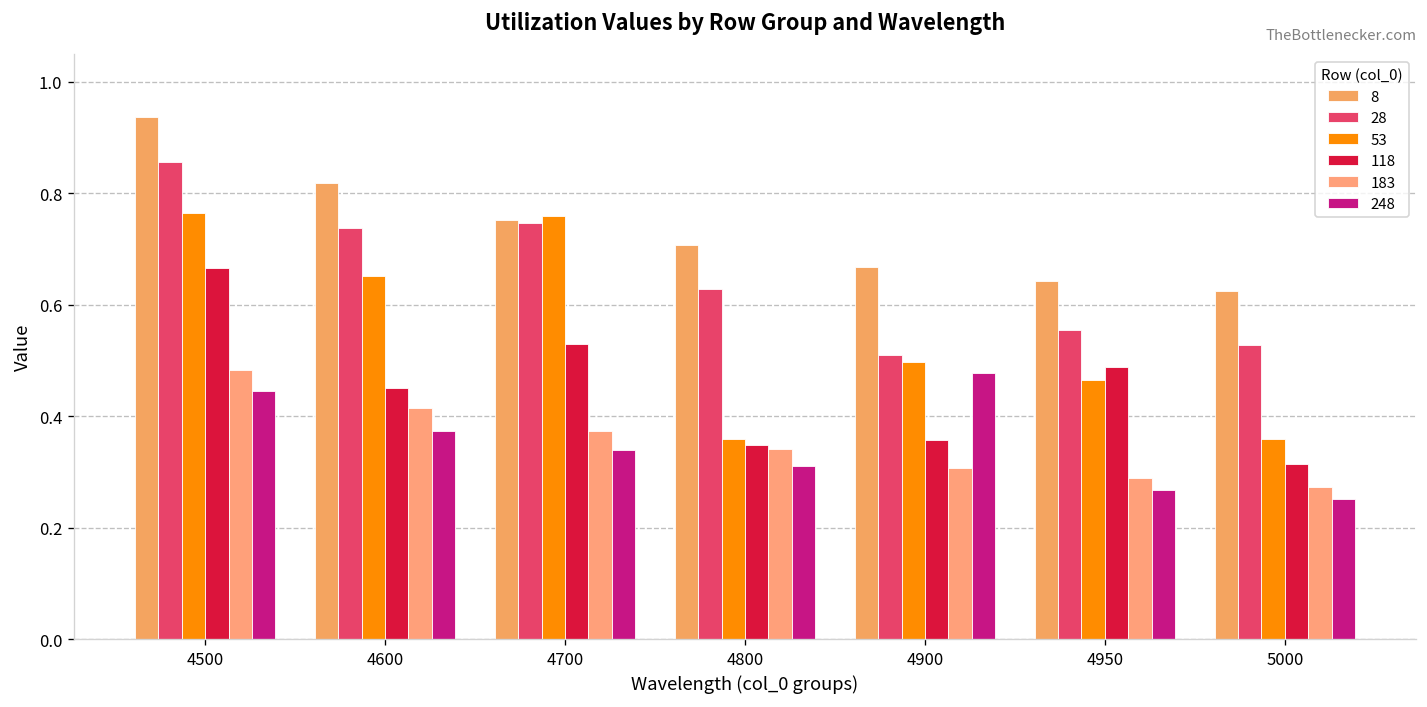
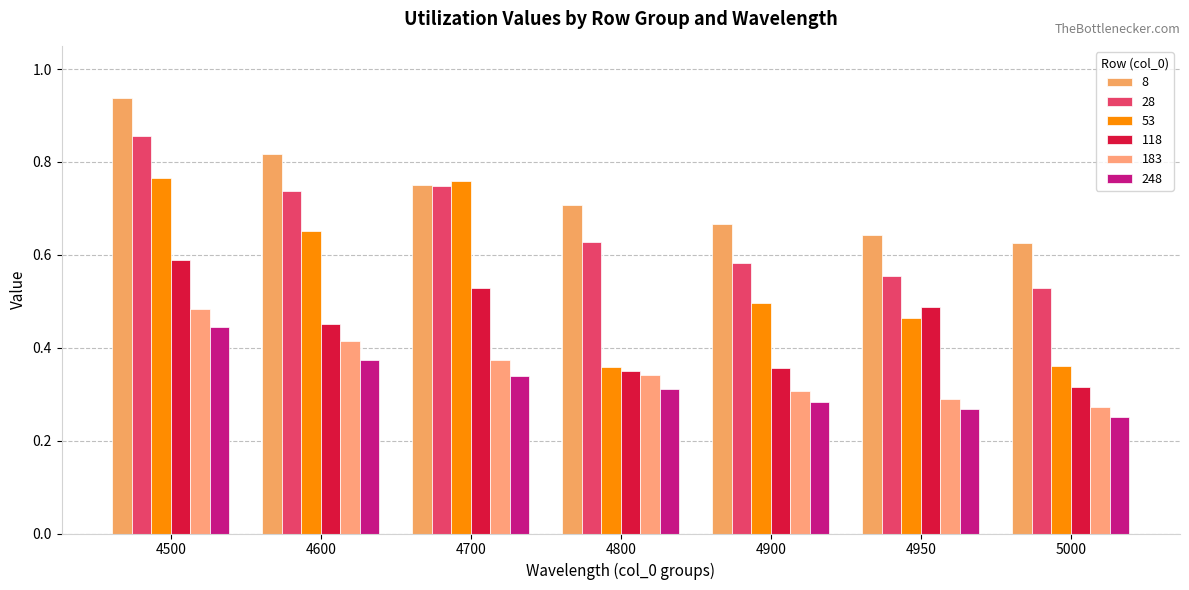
118, 4500: 0.67 -> 0.59
28, 4900: 0.51 -> 0.58
248, 4900: 0.48 -> 0.28
